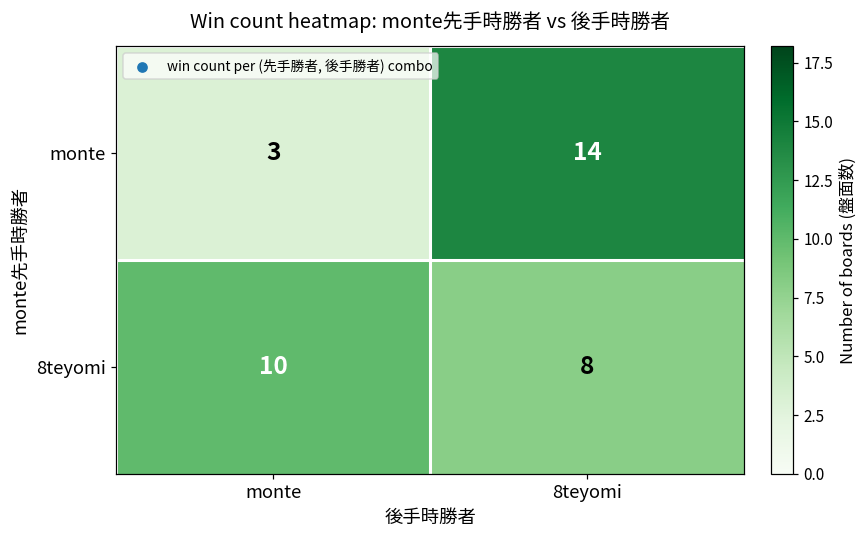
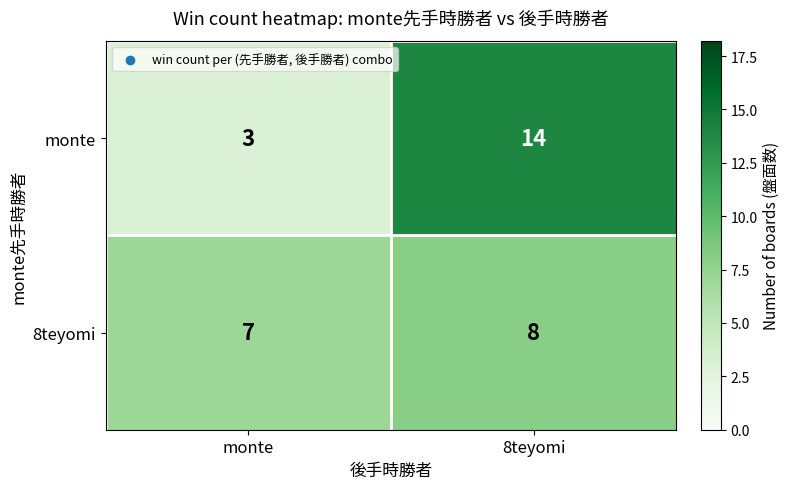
8teyomi, monte: 10 -> 7
